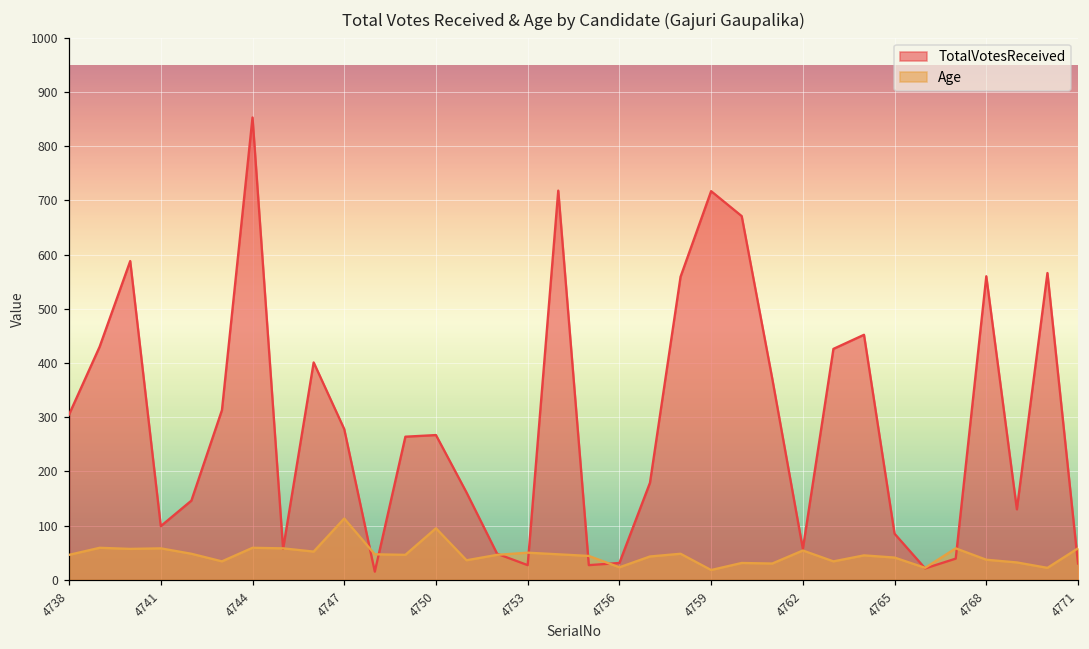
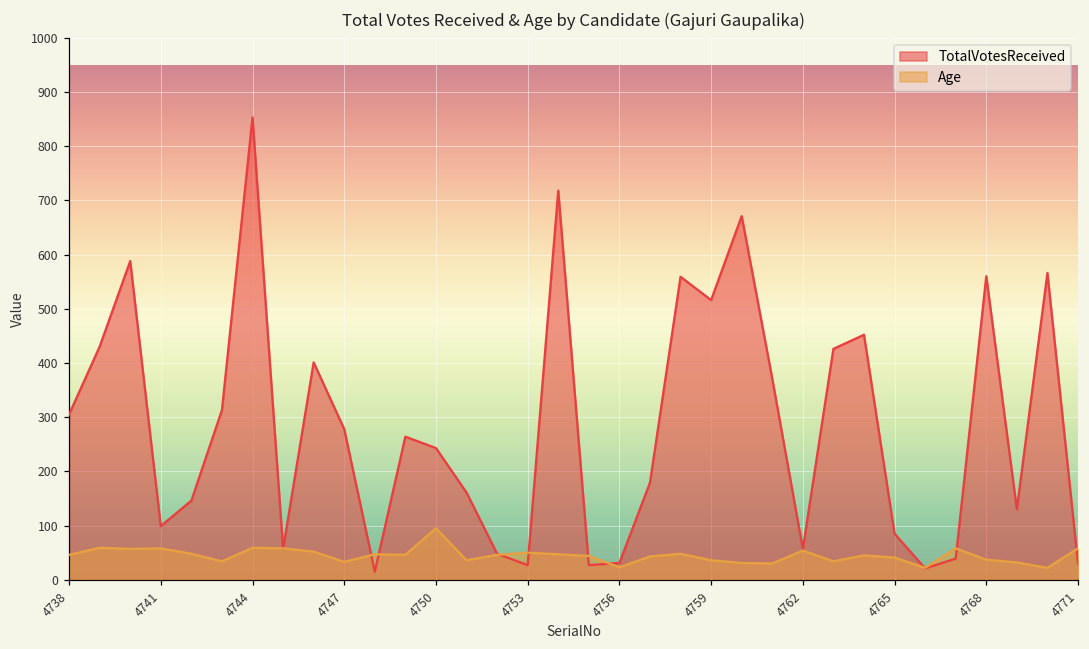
Age, 4747: 110 -> 30
TotalVotesReceived, 4750: 270 -> 240
TotalVotesReceived, 4759: 720 -> 520
Age, 4759: 20 -> 40
